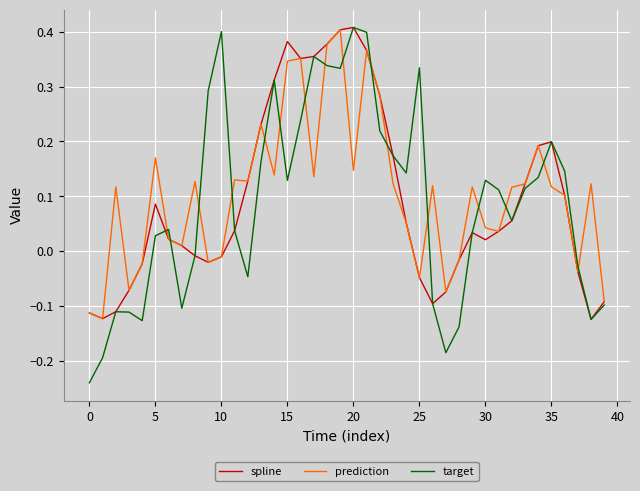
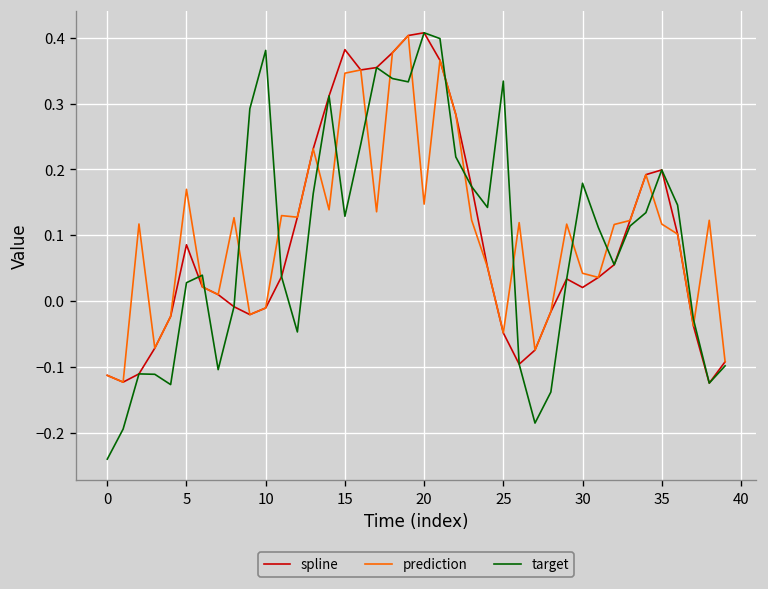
target, 10: 0.40 -> 0.38
target, 30: 0.13 -> 0.18
